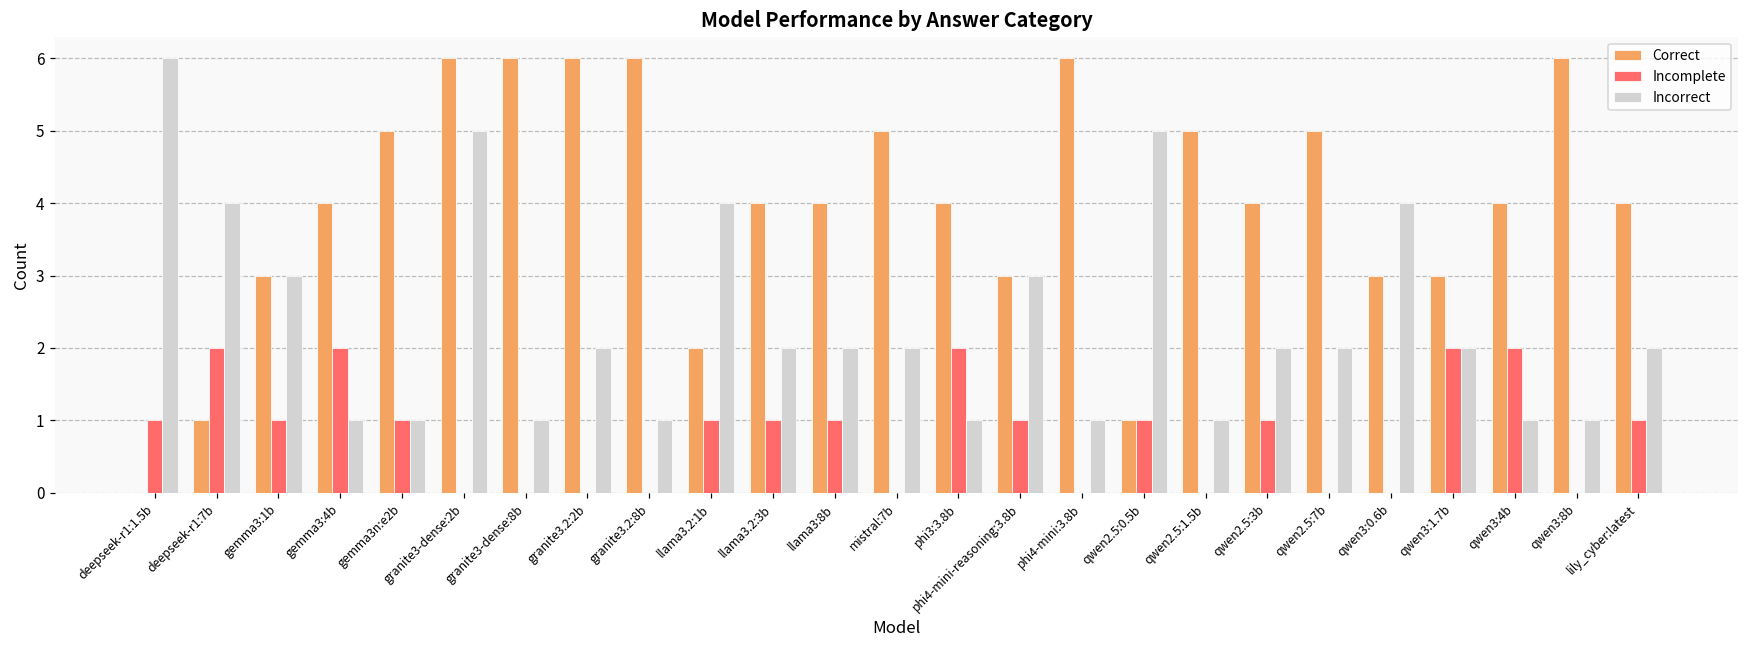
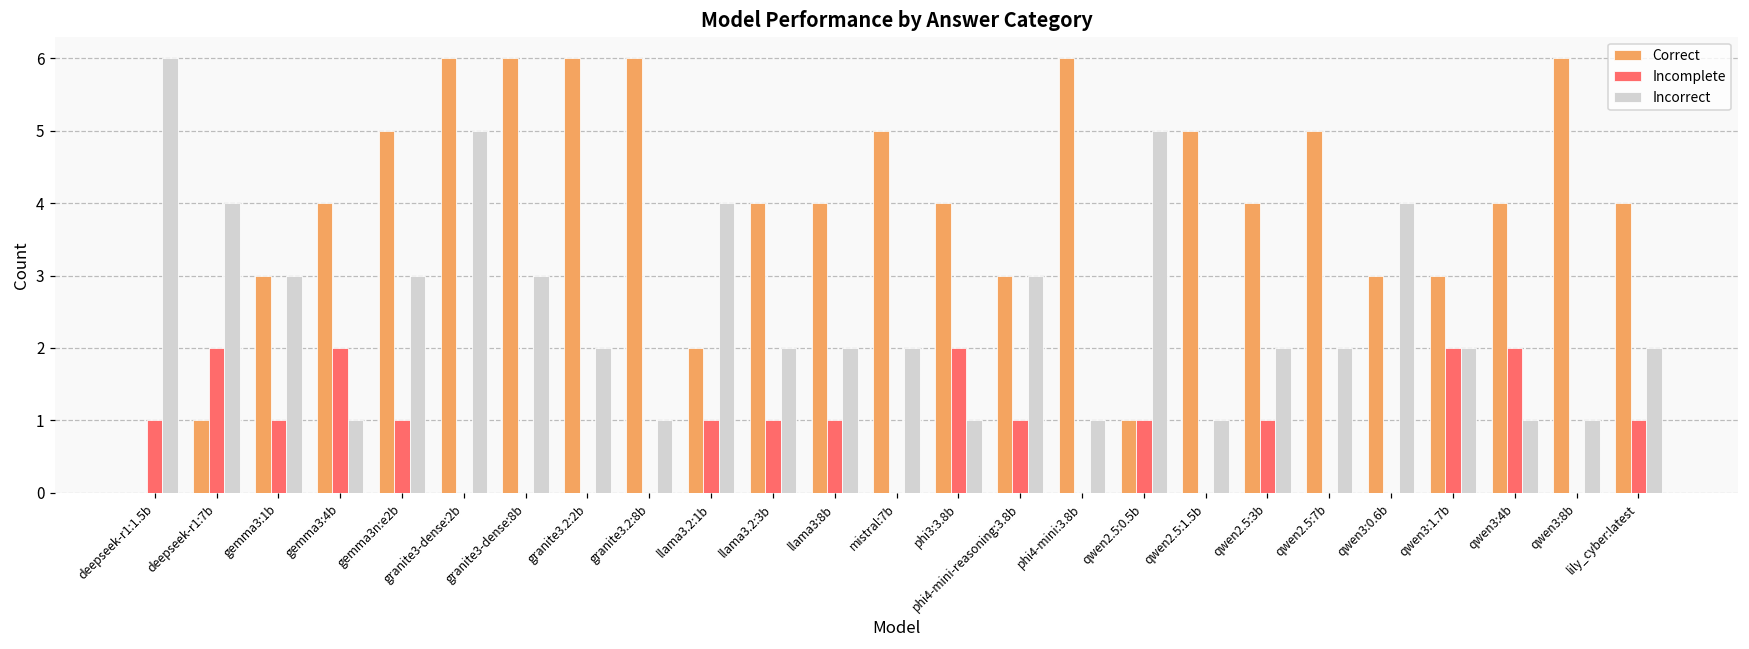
Incorrect, gemma3n:e2b: 1 -> 3
Incorrect, granite3-dense:8b: 1 -> 3
